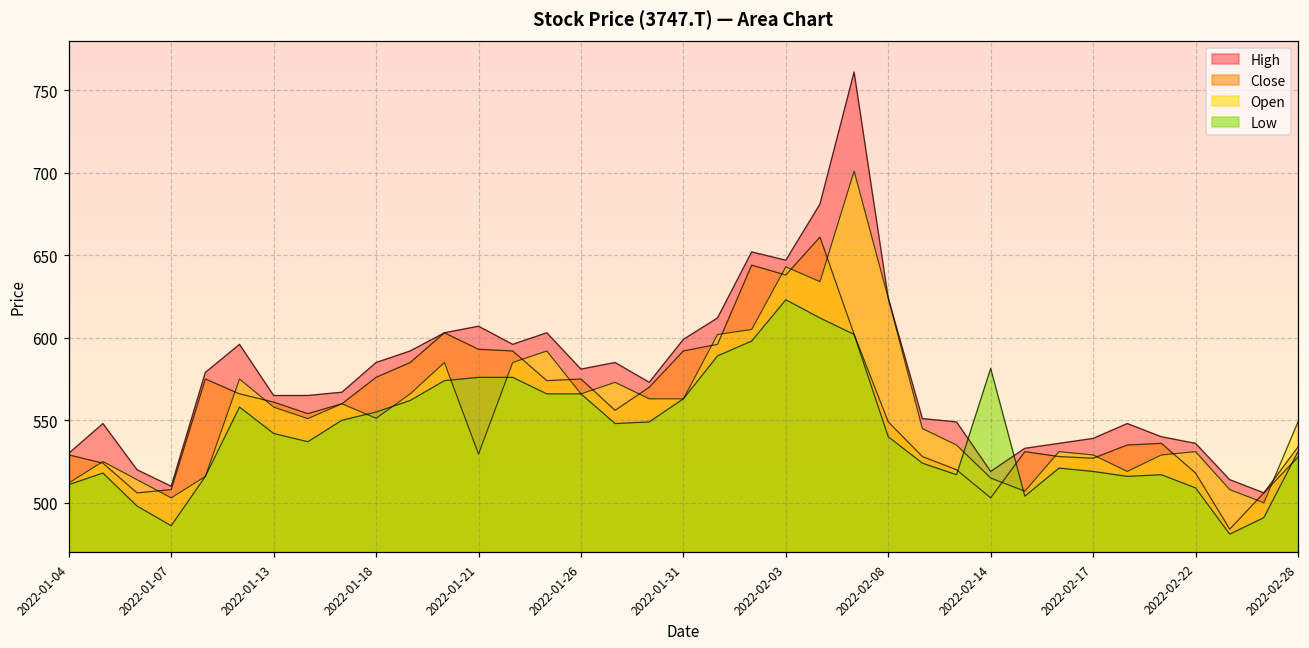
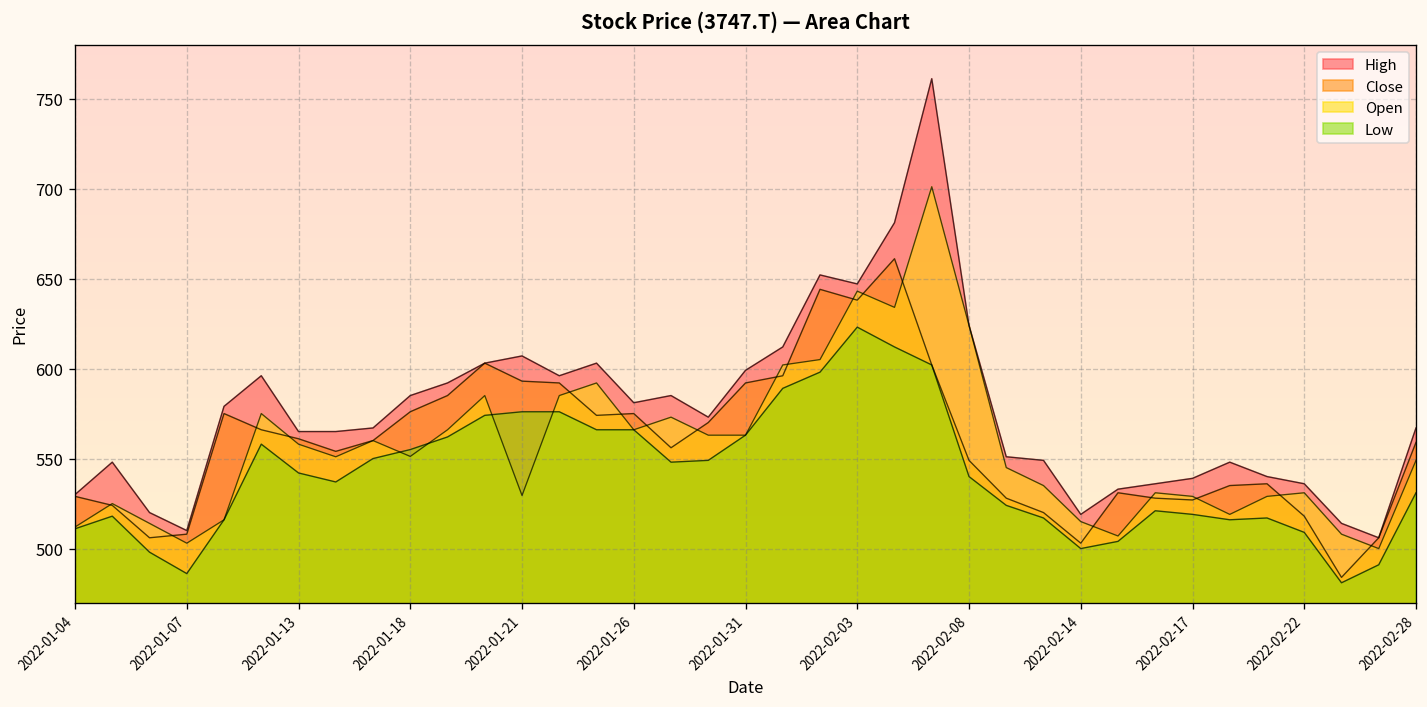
Low, 2022-02-14: 581 -> 500
High, 2022-02-28: 528 -> 567
Close, 2022-02-28: 534 -> 559
